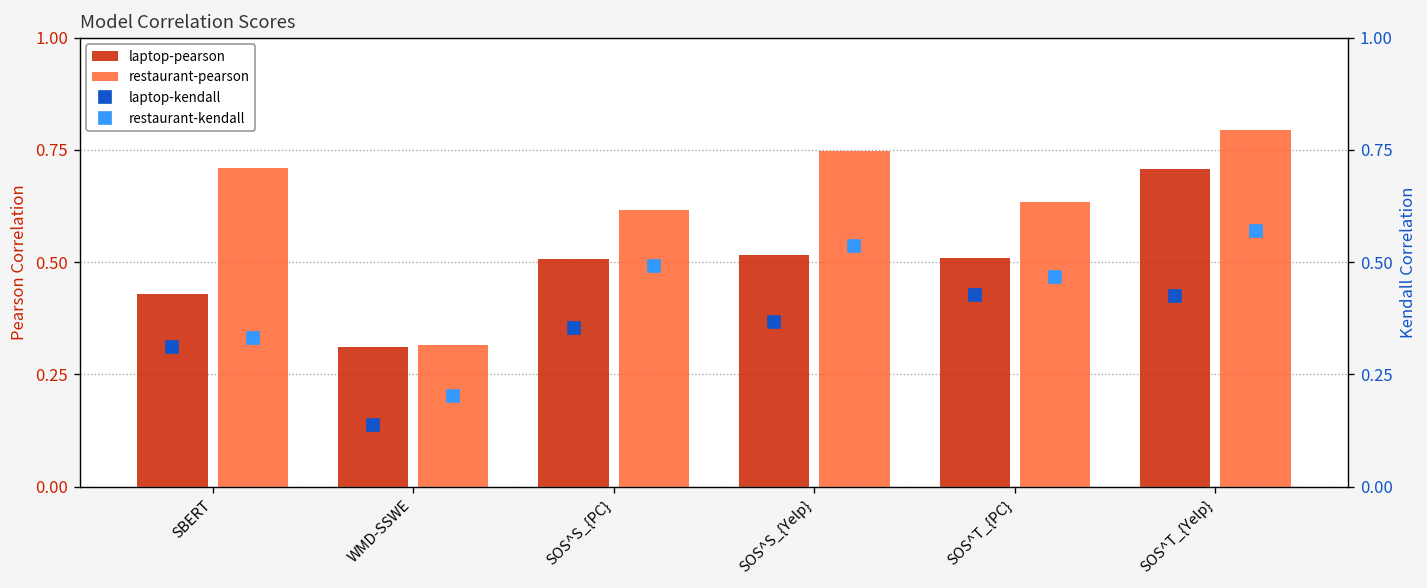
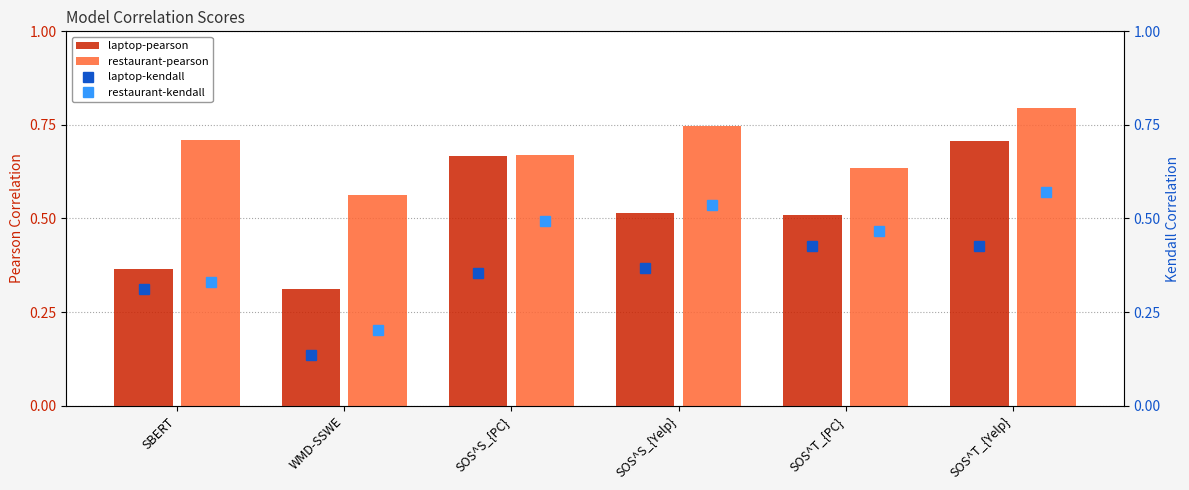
laptop-pearson, SBERT: 0.43 -> 0.37
restaurant-pearson, WMD-SSWE: 0.32 -> 0.56
laptop-pearson, SOS^S_{PC}: 0.51 -> 0.67
restaurant-pearson, SOS^S_{PC}: 0.62 -> 0.67
